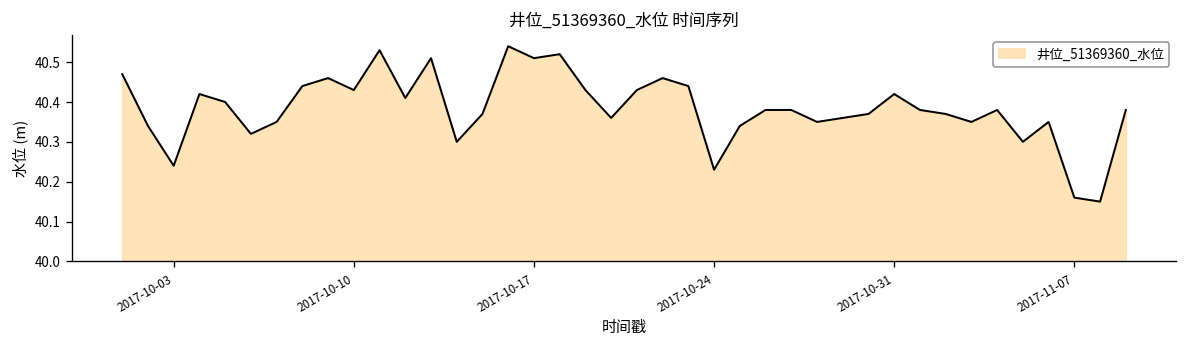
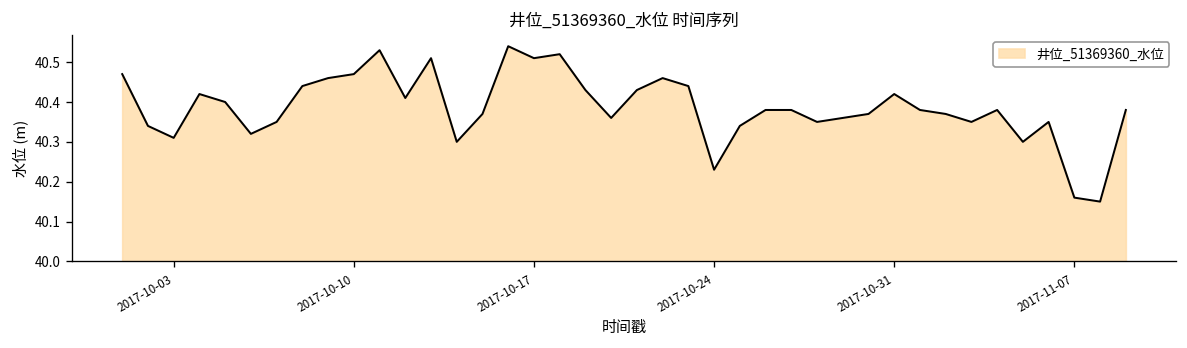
2017-10-03: 40.24 -> 40.31
2017-10-10: 40.43 -> 40.47
